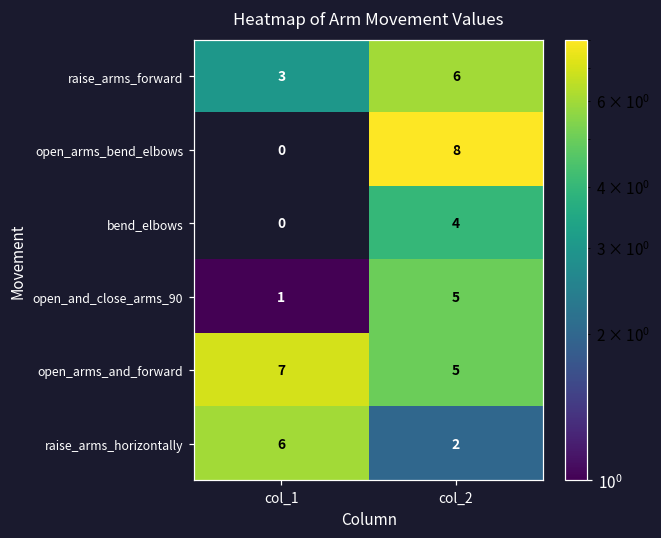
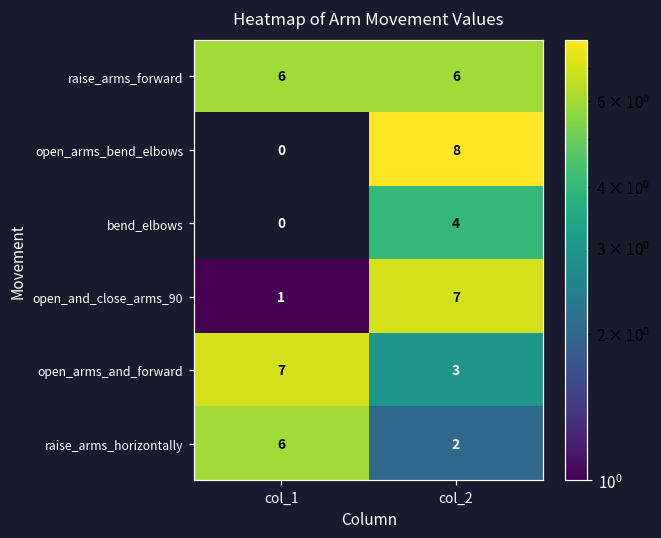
raise_arms_forward, col_1: 3 -> 6
open_and_close_arms_90, col_2: 5 -> 7
open_arms_and_forward, col_2: 5 -> 3
